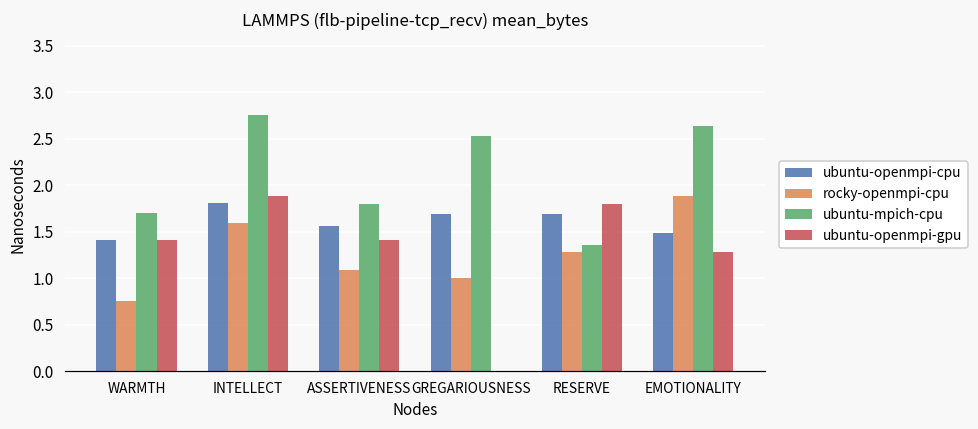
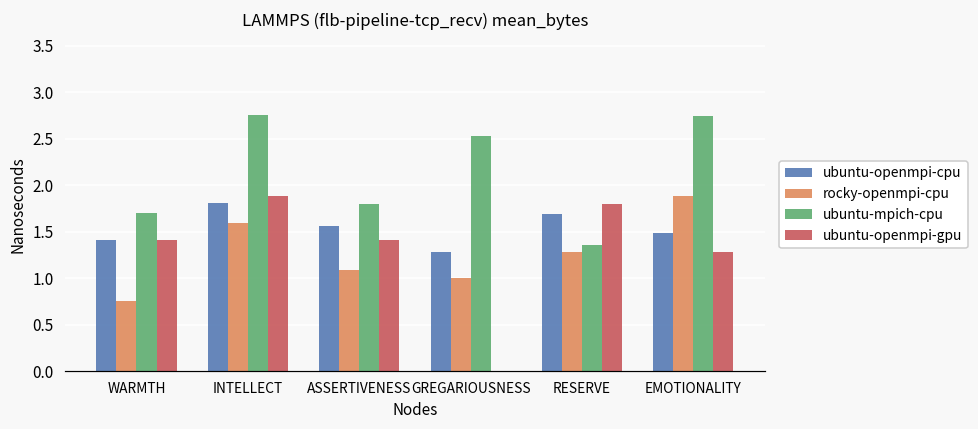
ubuntu-openmpi-cpu, GREGARIOUSNESS: 1.7 -> 1.3
ubuntu-mpich-cpu, EMOTIONALITY: 2.6 -> 2.8
